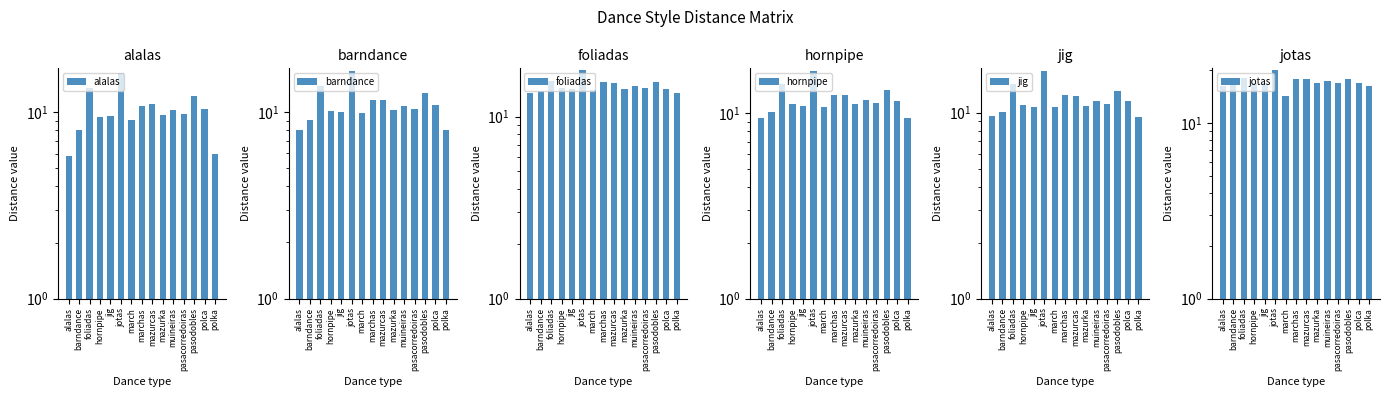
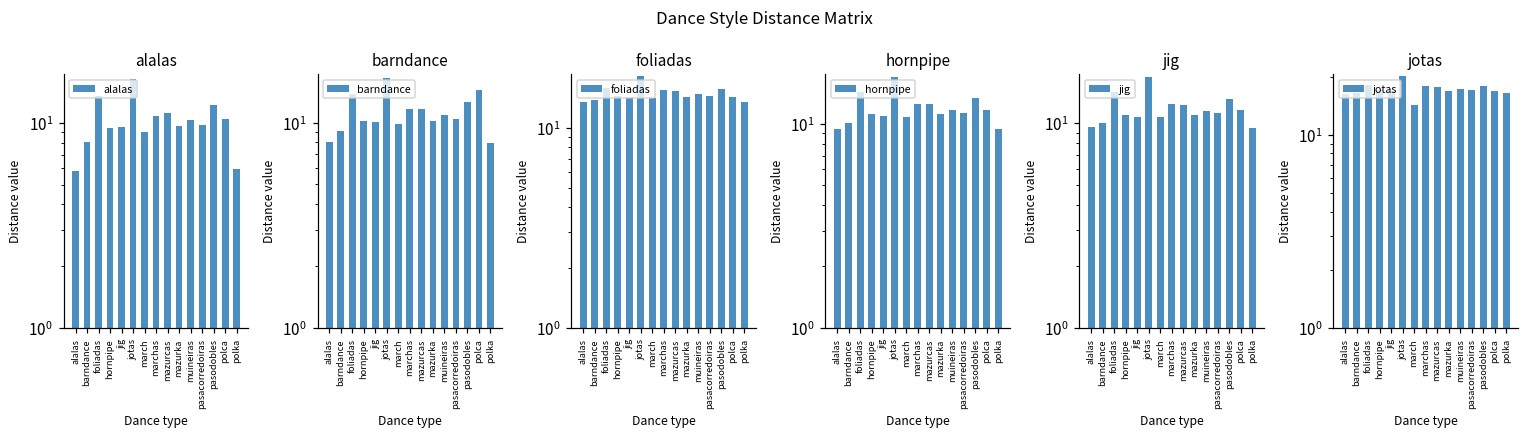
barndance, polca: 11 -> 14
